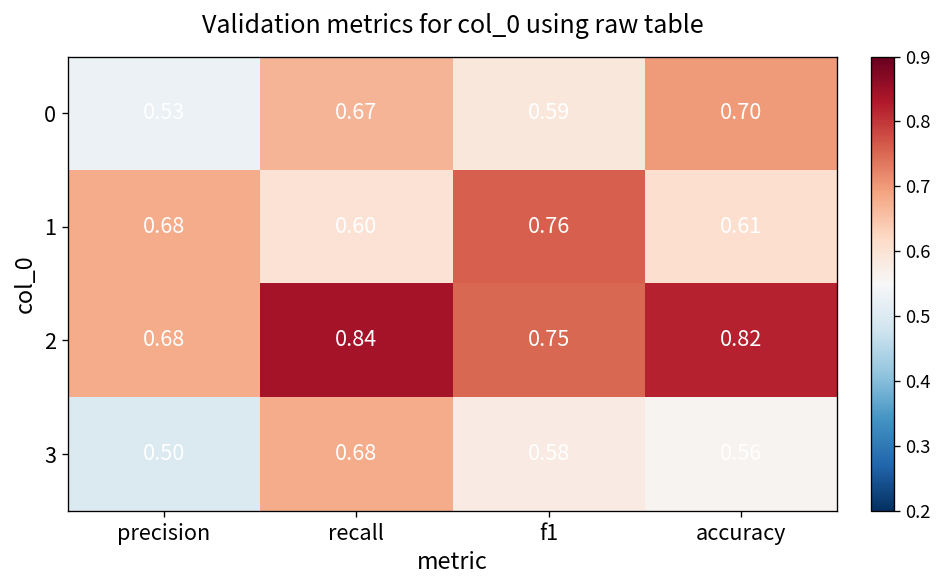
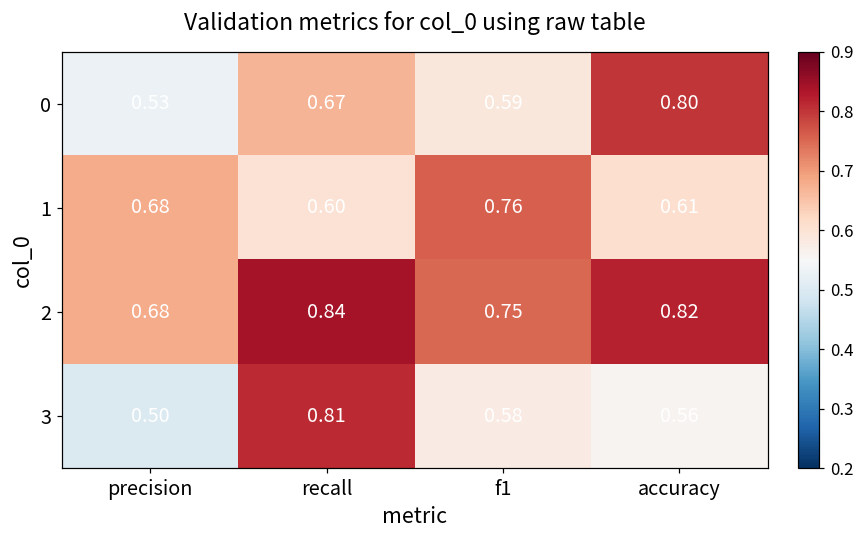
0, accuracy: 0.70 -> 0.80
3, recall: 0.68 -> 0.81
